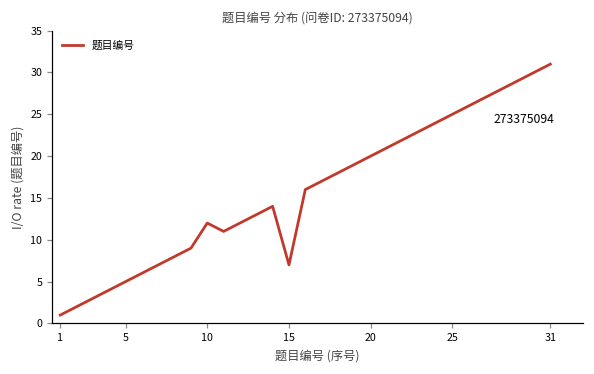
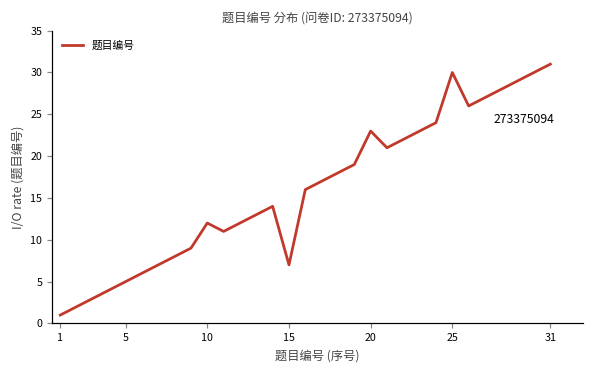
20: 20 -> 23
25: 25 -> 30
